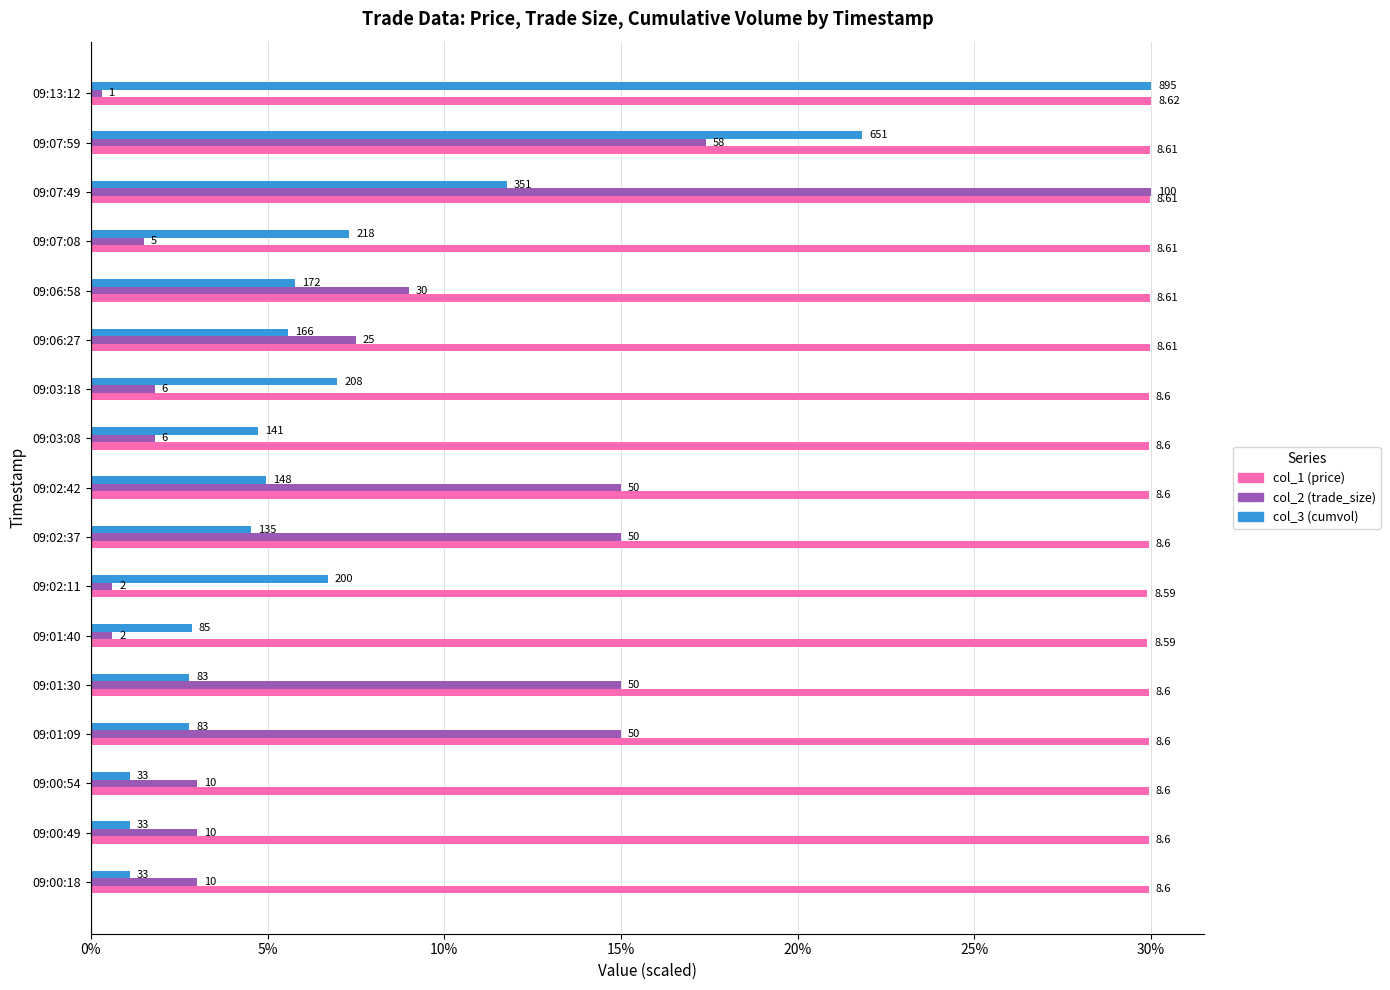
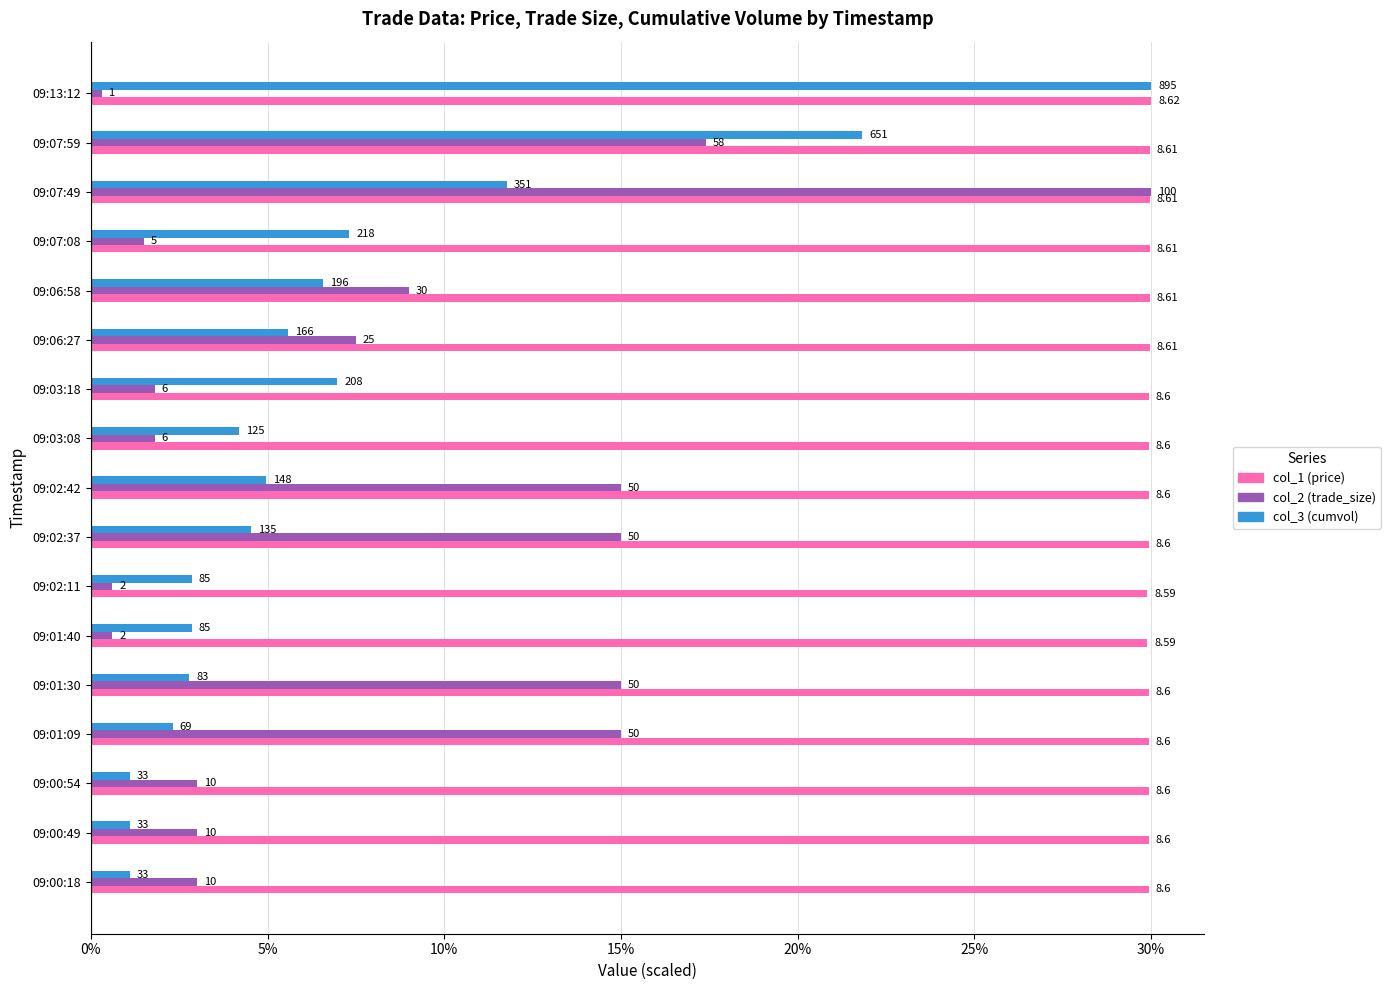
col_3 (cumvol), 09:06:58: 172 -> 196
col_3 (cumvol), 09:03:08: 141 -> 125
col_3 (cumvol), 09:02:11: 200 -> 85
col_3 (cumvol), 09:01:09: 83 -> 69
